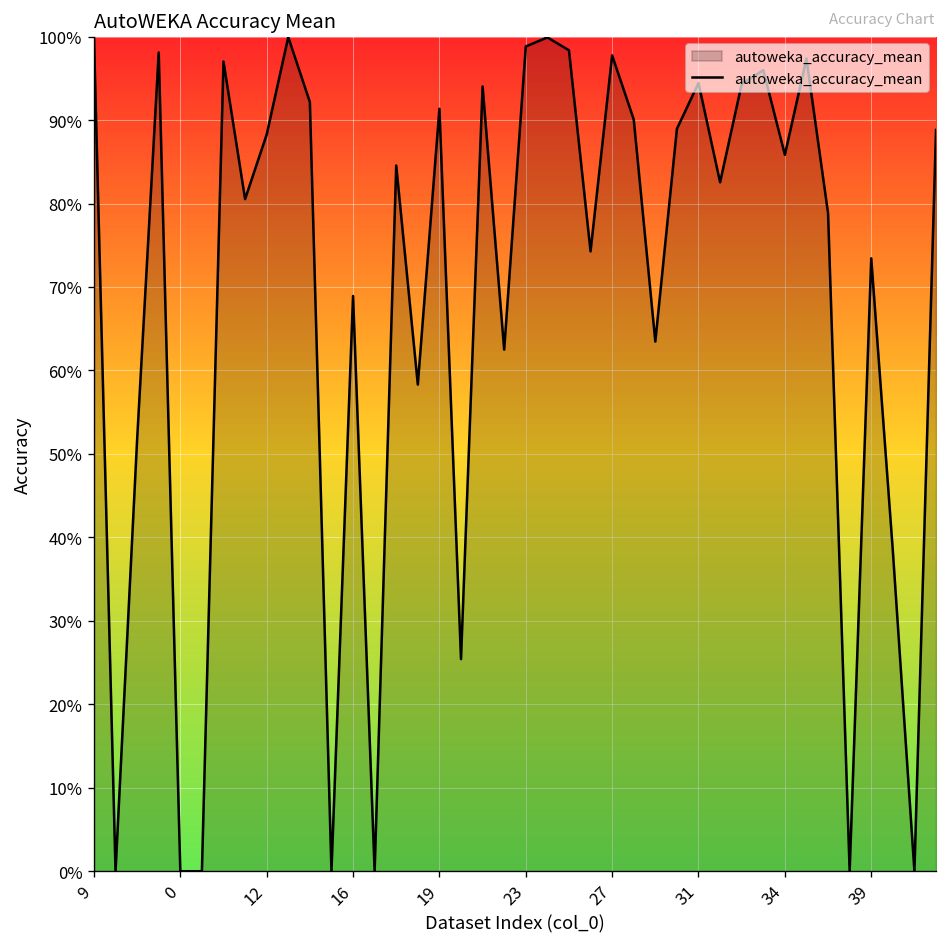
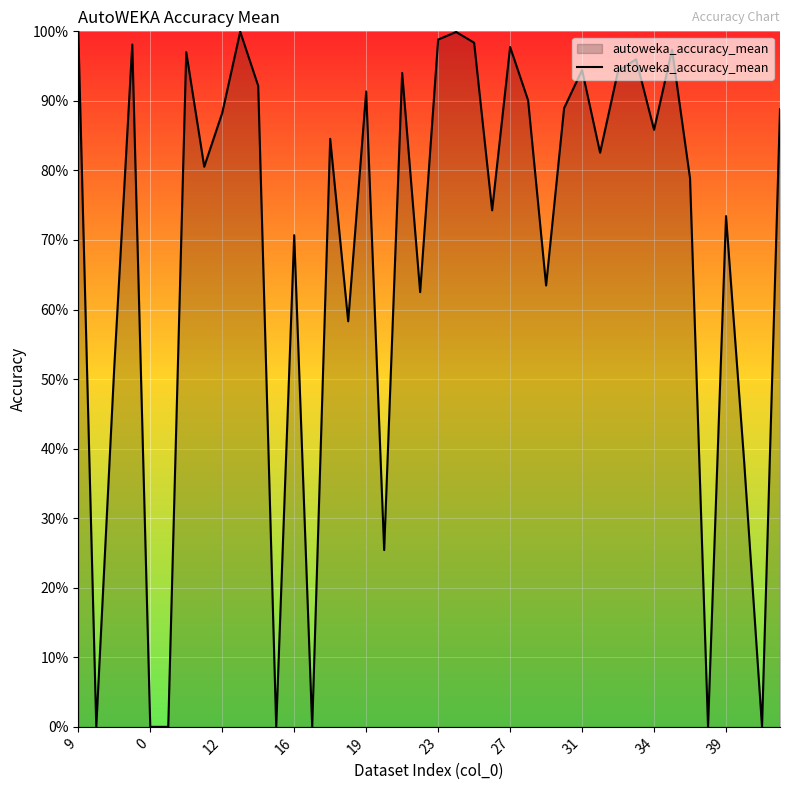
16: 69% -> 71%
